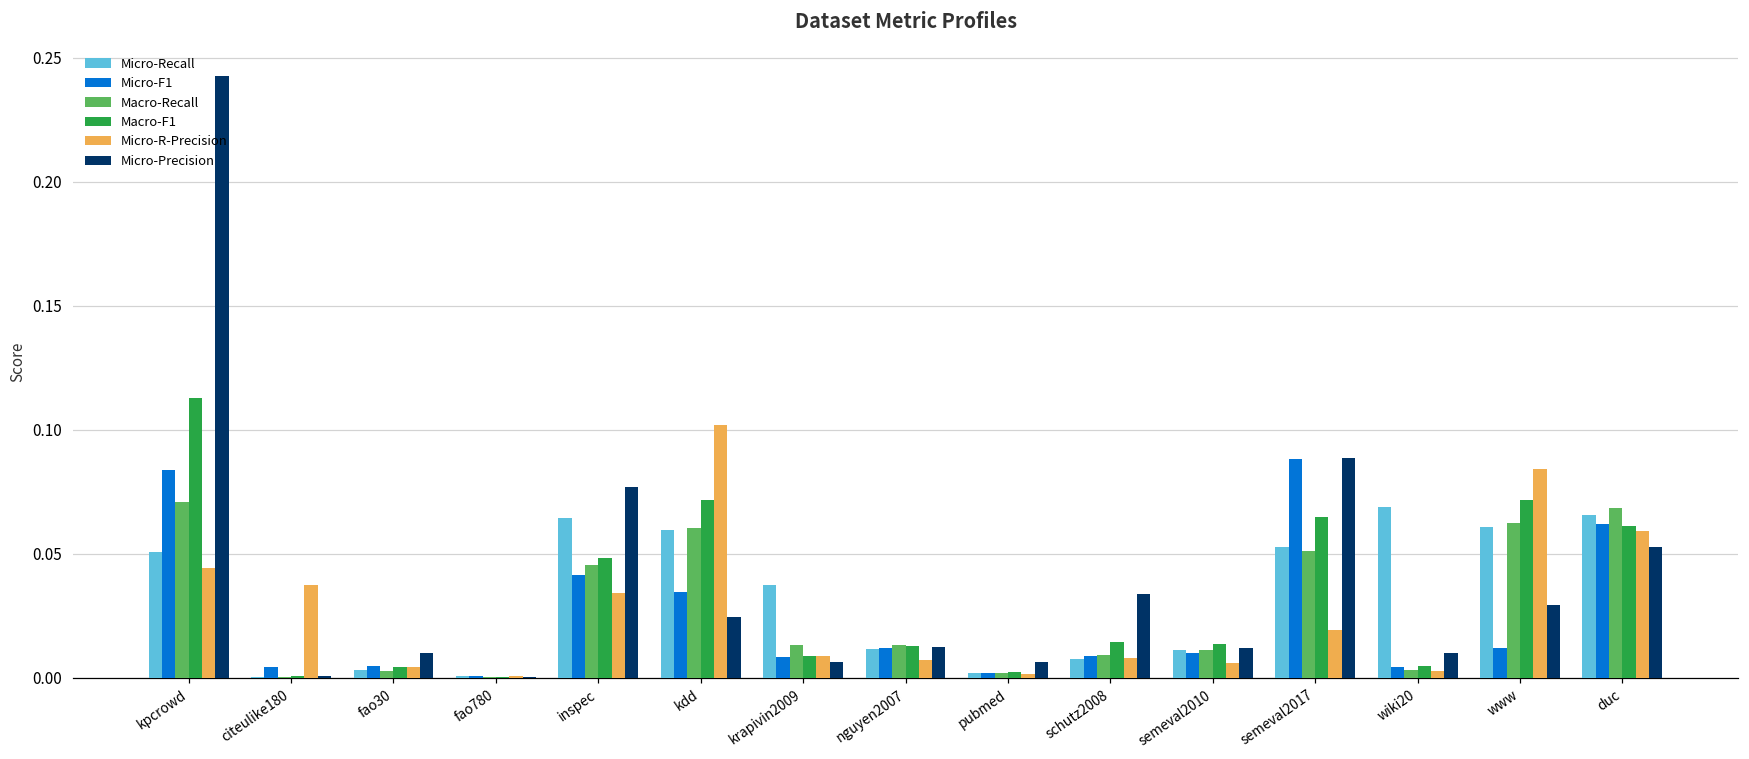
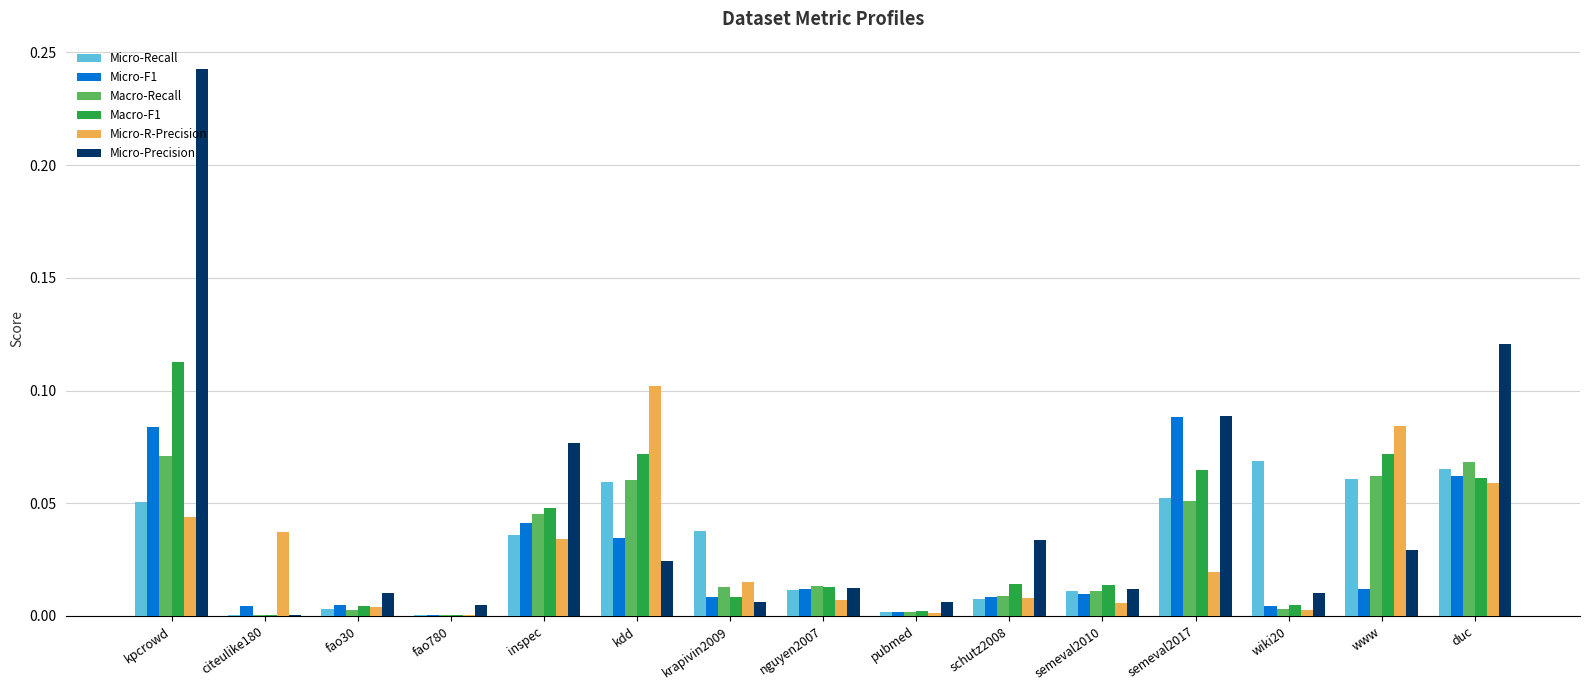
Micro-Precision, fao780: 0.000 -> 0.005
Micro-Recall, inspec: 0.064 -> 0.036
Micro-R-Precision, krapivin2009: 0.009 -> 0.015
Micro-Precision, duc: 0.053 -> 0.121
